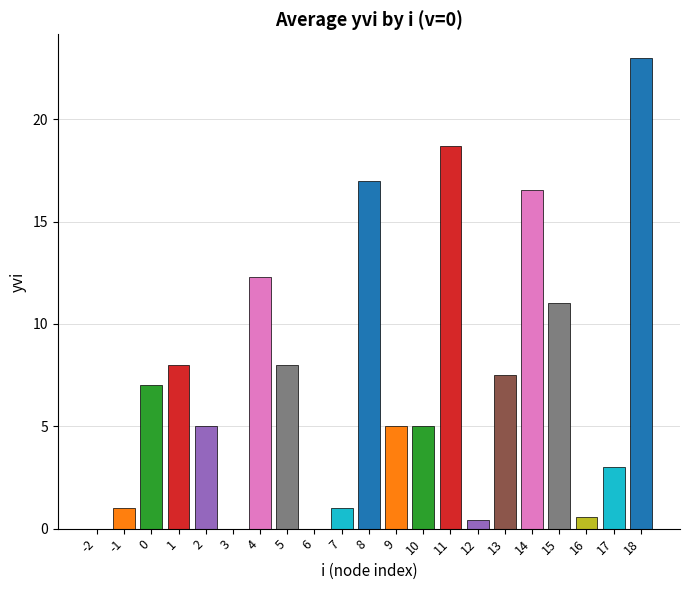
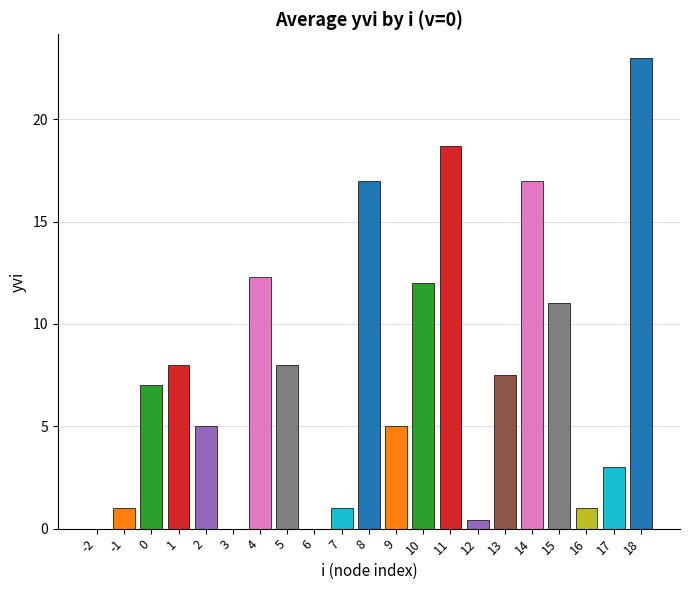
10: 5.0 -> 12.0
14: 16.5 -> 17.0
16: 0.6 -> 1.0
